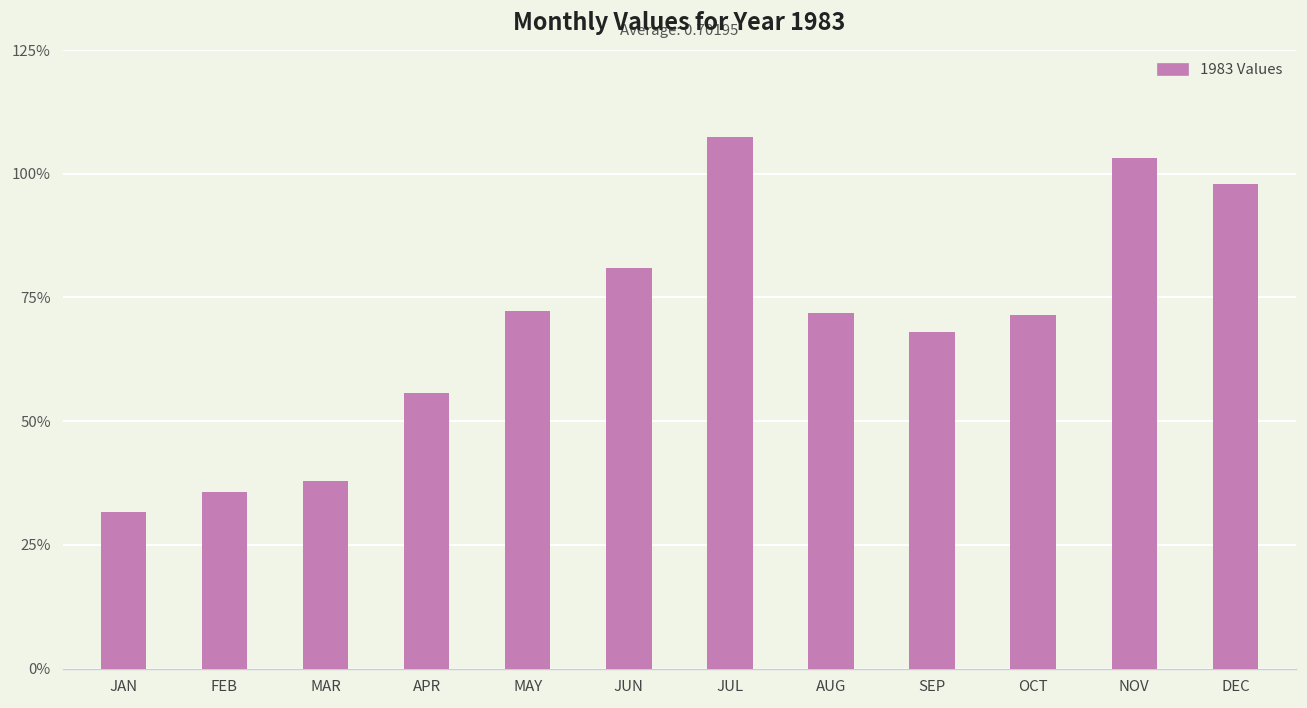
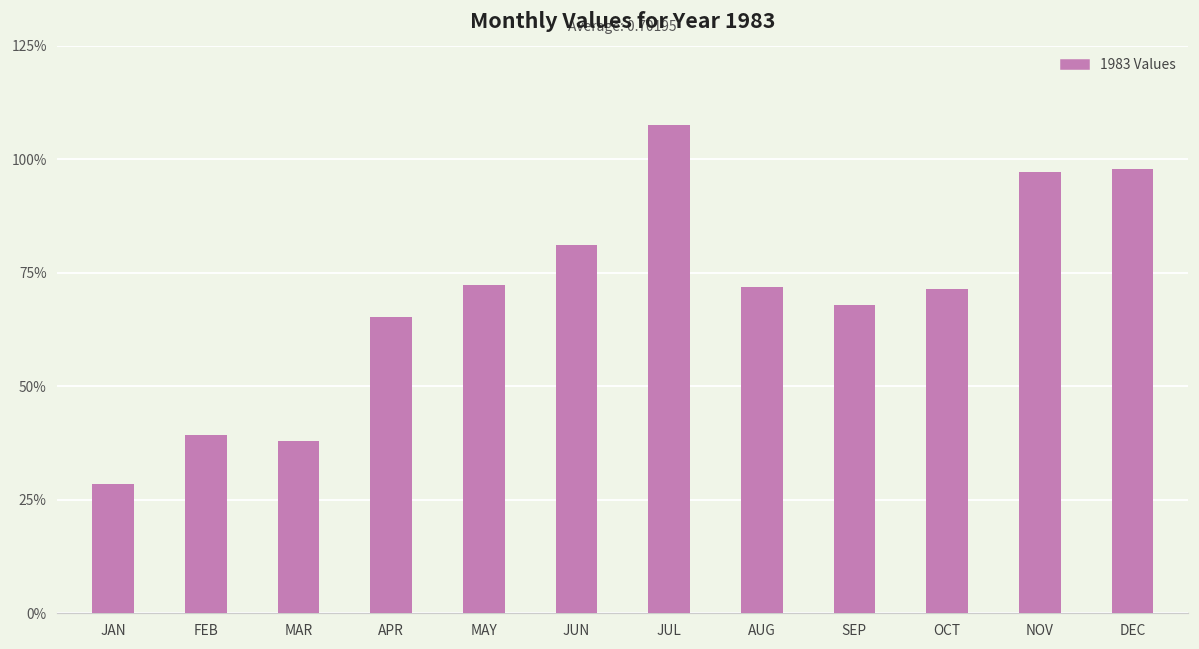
JAN: 32% -> 28%
FEB: 36% -> 39%
APR: 56% -> 65%
NOV: 103% -> 97%
